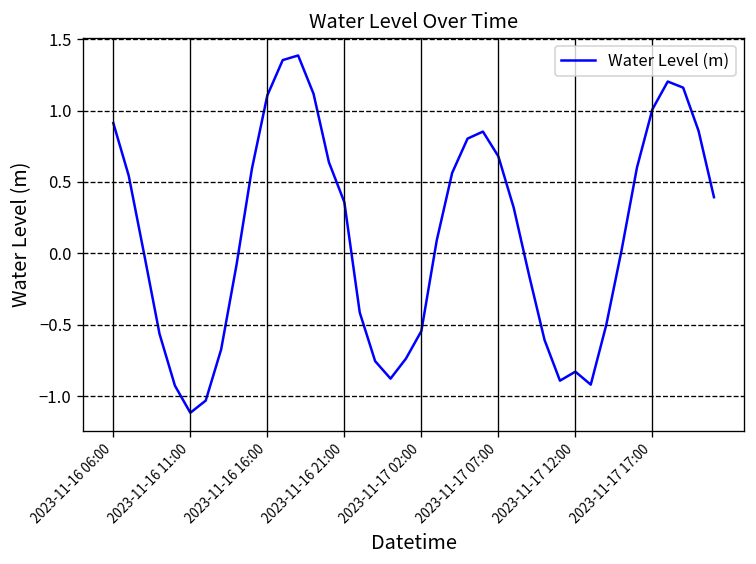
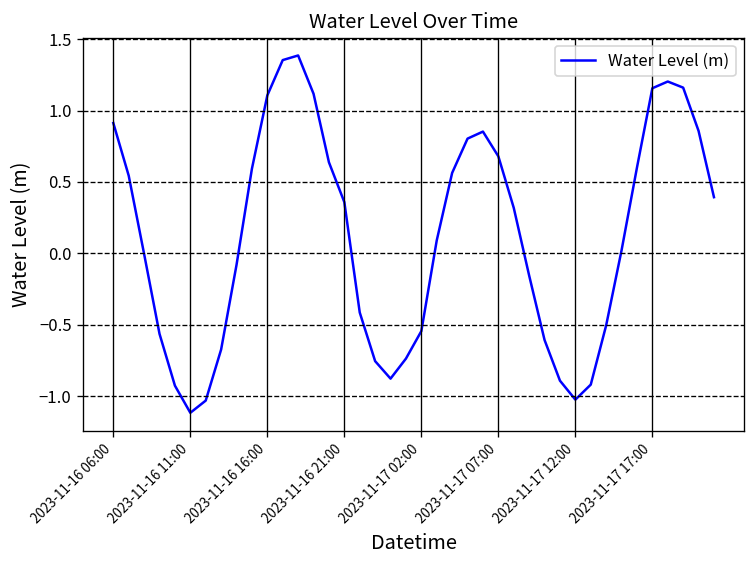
2023-11-17 12:00: -0.83 -> -1.02
2023-11-17 17:00: 1.01 -> 1.16
